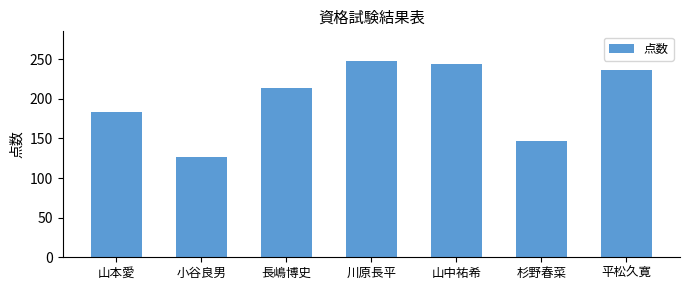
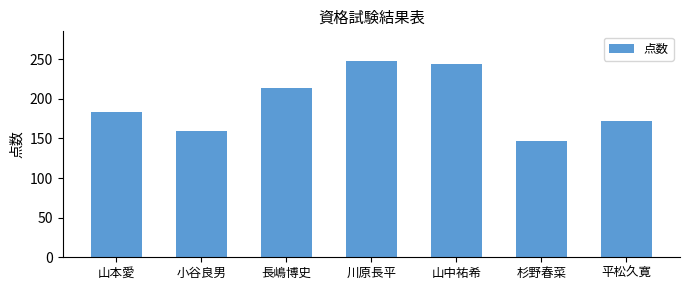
小谷良男: 130 -> 160
平松久寛: 240 -> 170
